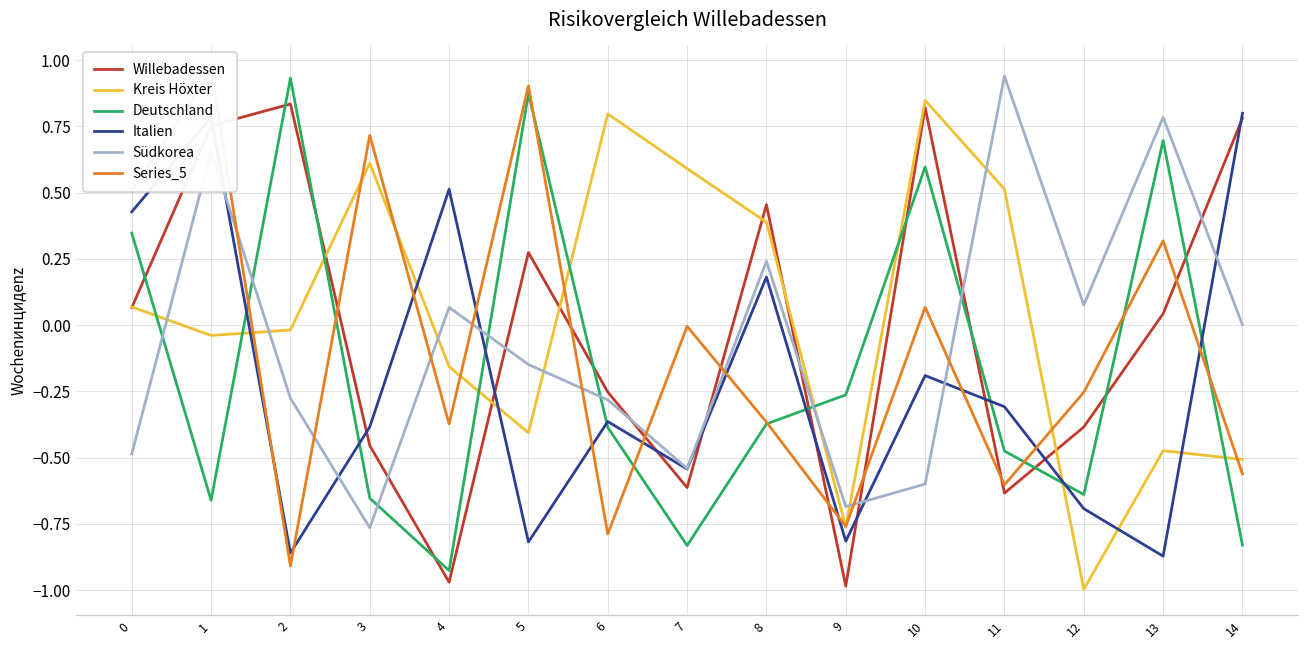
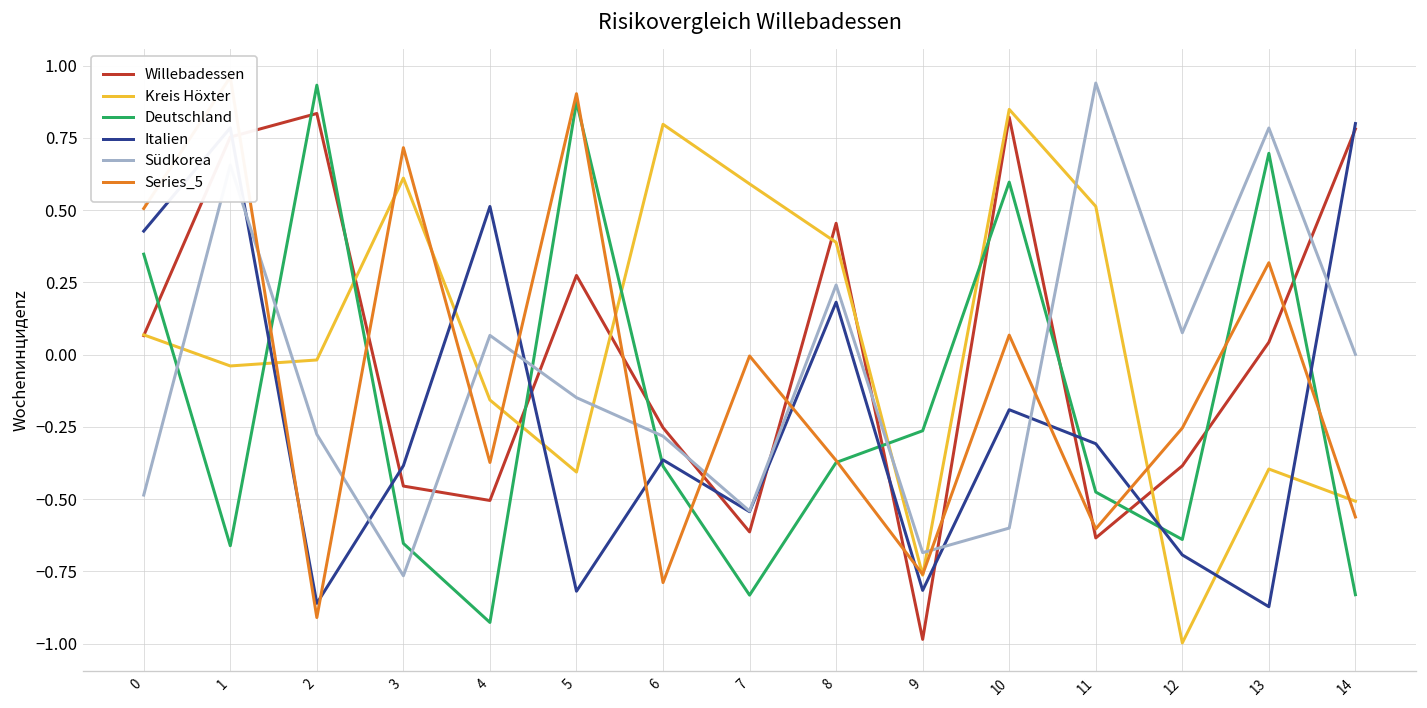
Willebadessen, 4: -0.97 -> -0.50
Kreis Höxter, 13: -0.47 -> -0.40
